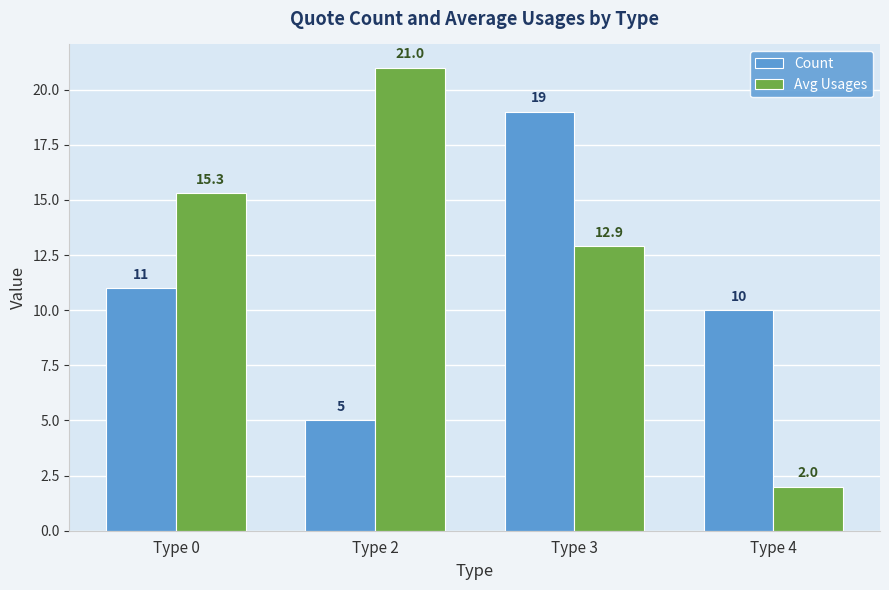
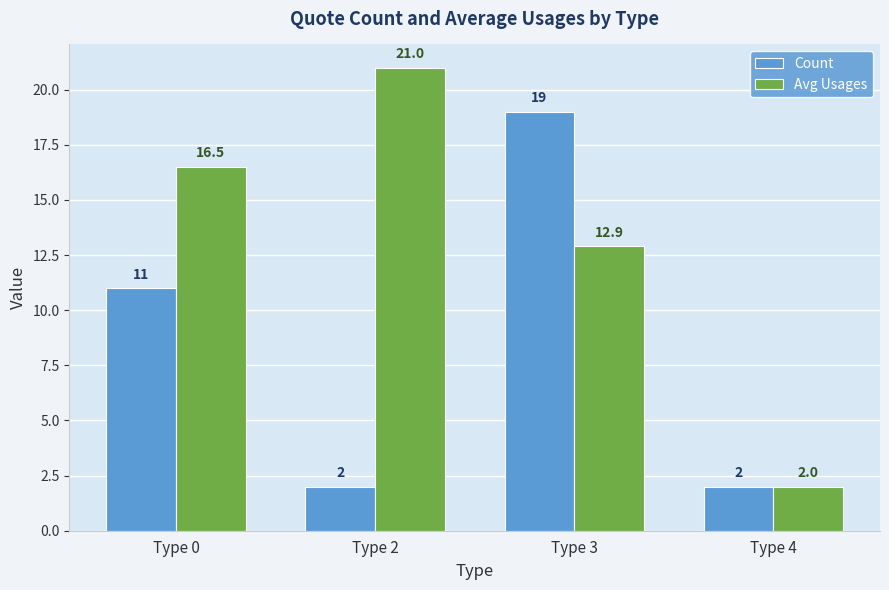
Avg Usages, Type 0: 15.3 -> 16.5
Count, Type 2: 5 -> 2
Count, Type 4: 10 -> 2
